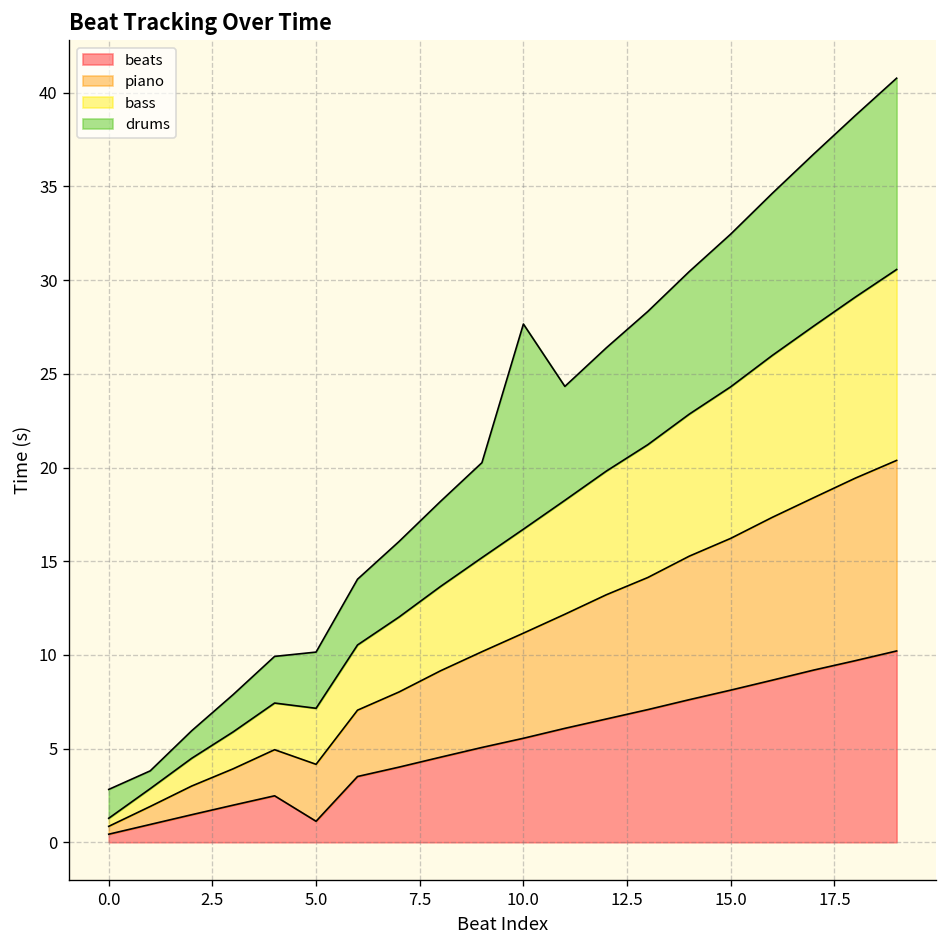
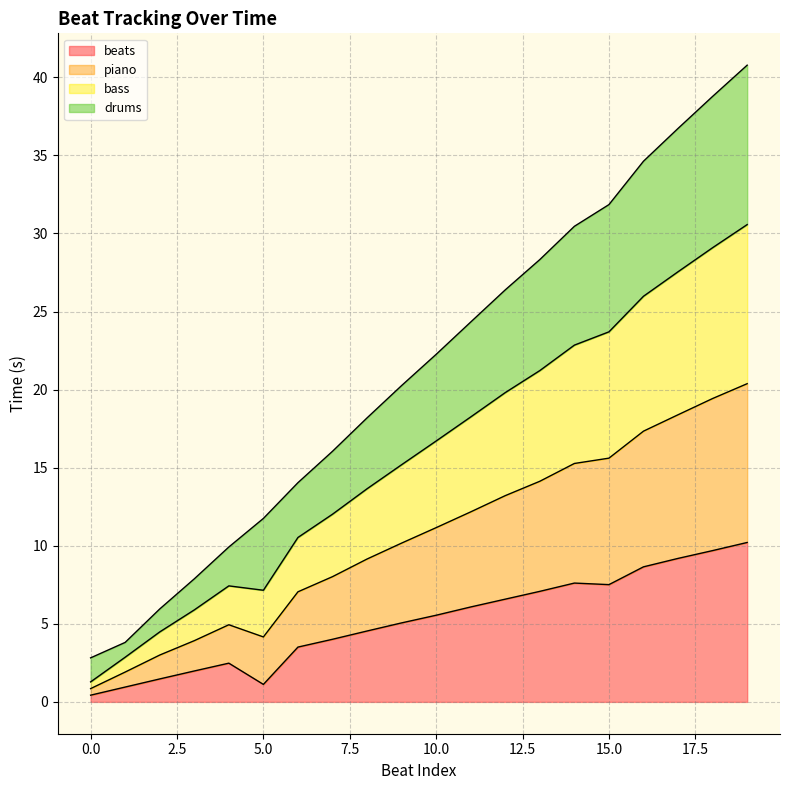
drums, 5.0: 3.0 -> 4.6
drums, 10.0: 11.0 -> 5.6
beats, 15.0: 8.1 -> 7.5
